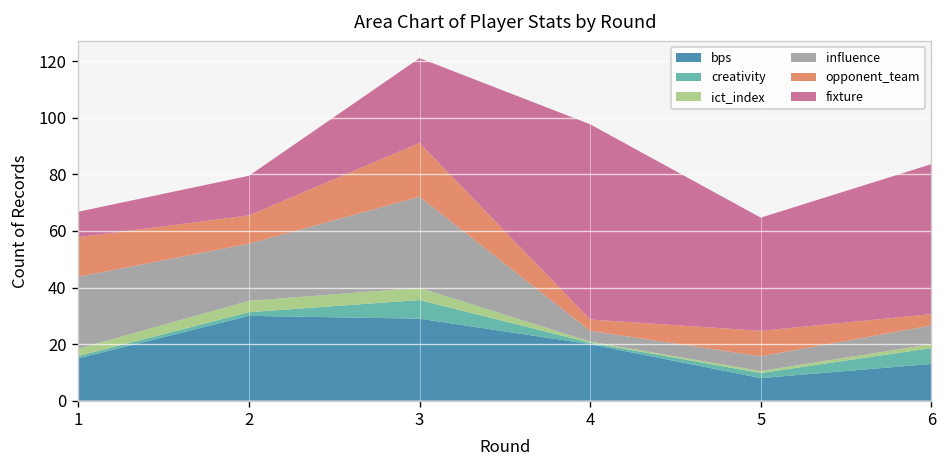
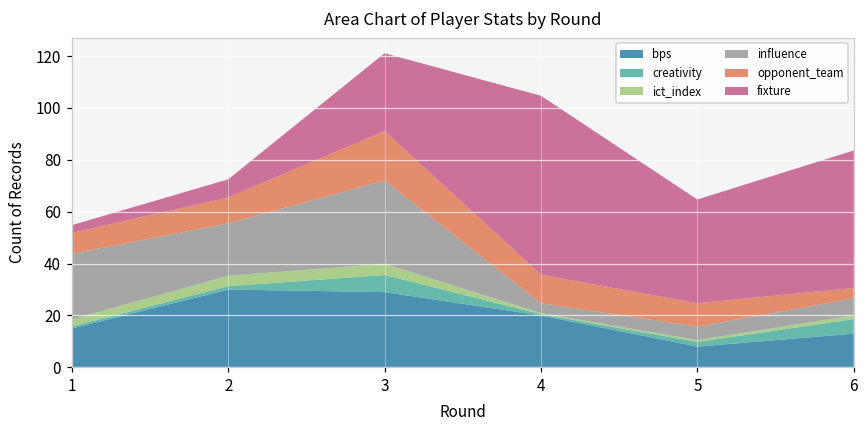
opponent_team, 1: 14 -> 8
fixture, 1: 9 -> 3
fixture, 2: 14 -> 7
opponent_team, 4: 4 -> 11
